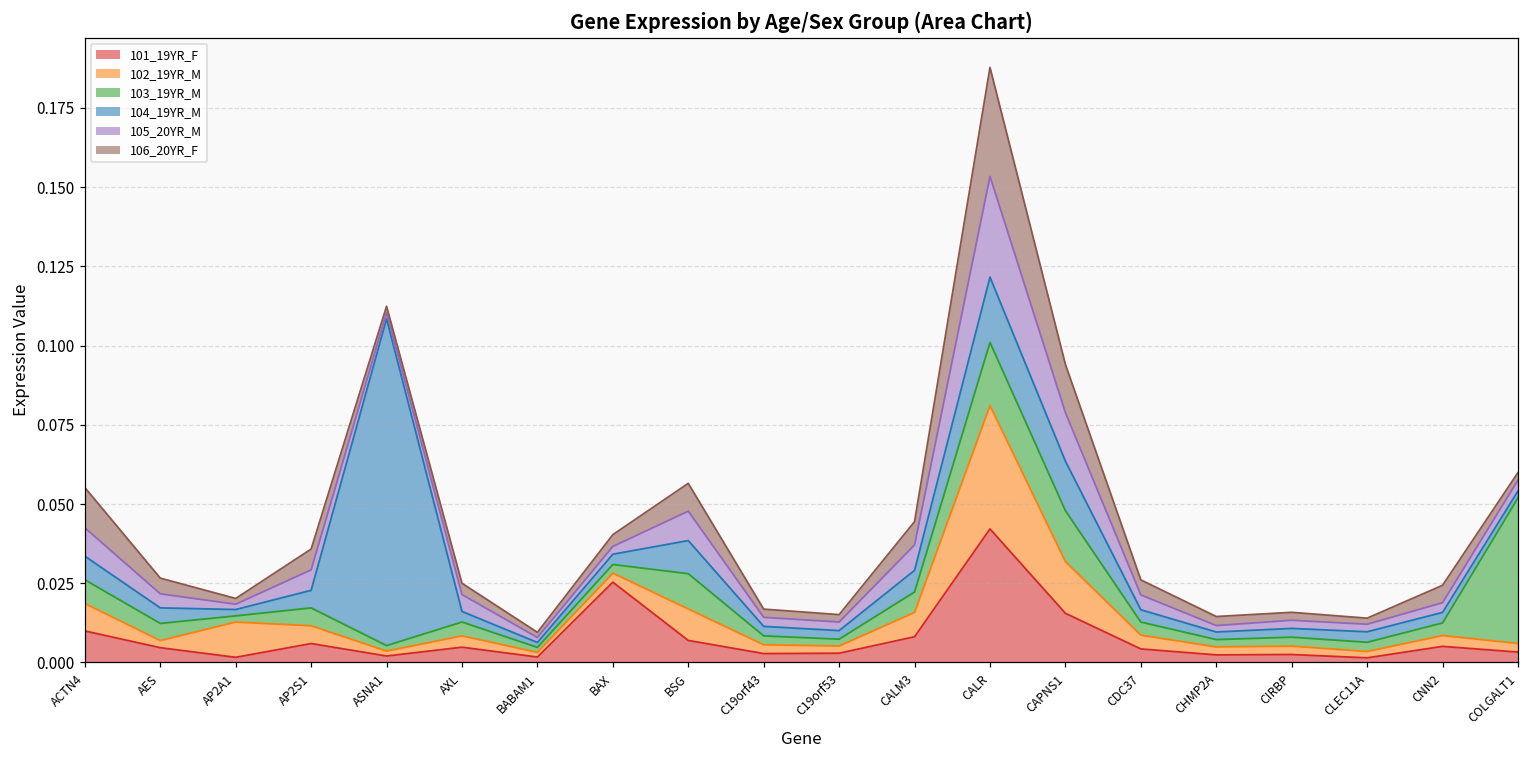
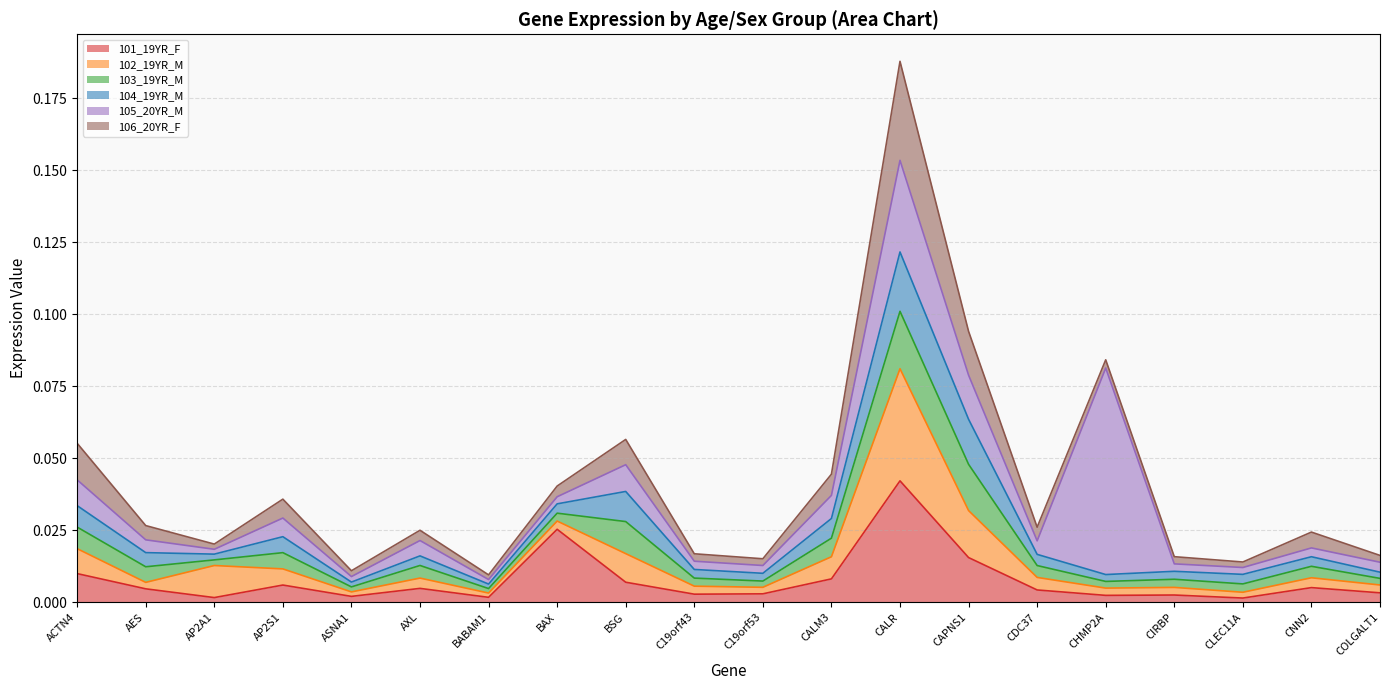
104_19YR_M, ASNA1: 0.103 -> 0.002
105_20YR_M, CHMP2A: 0.002 -> 0.072
103_19YR_M, COLGALT1: 0.046 -> 0.002
